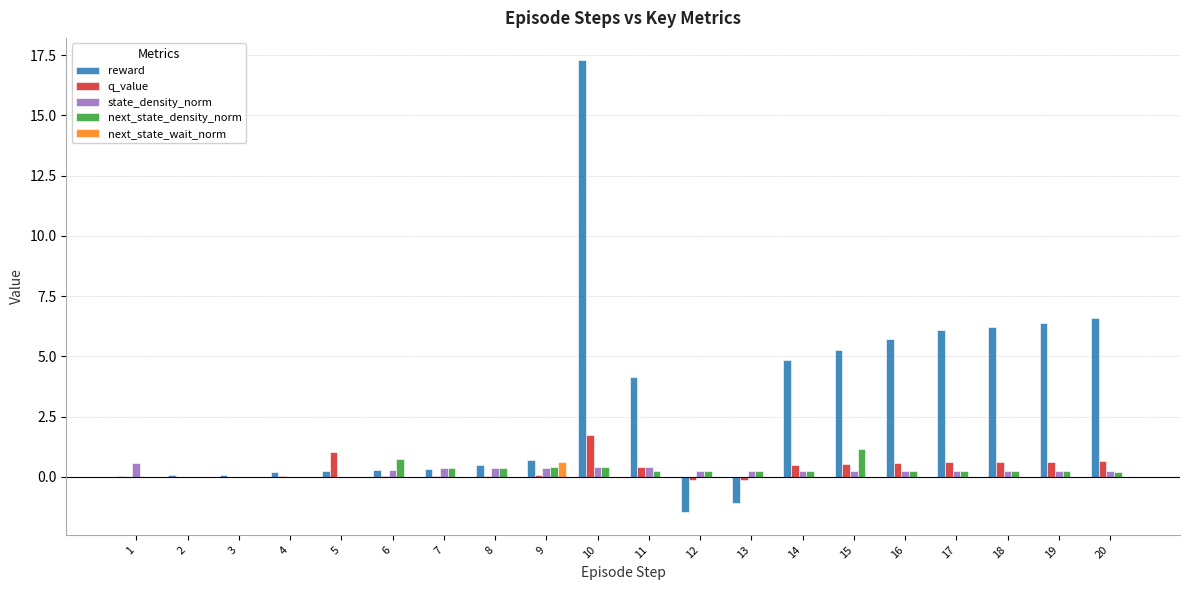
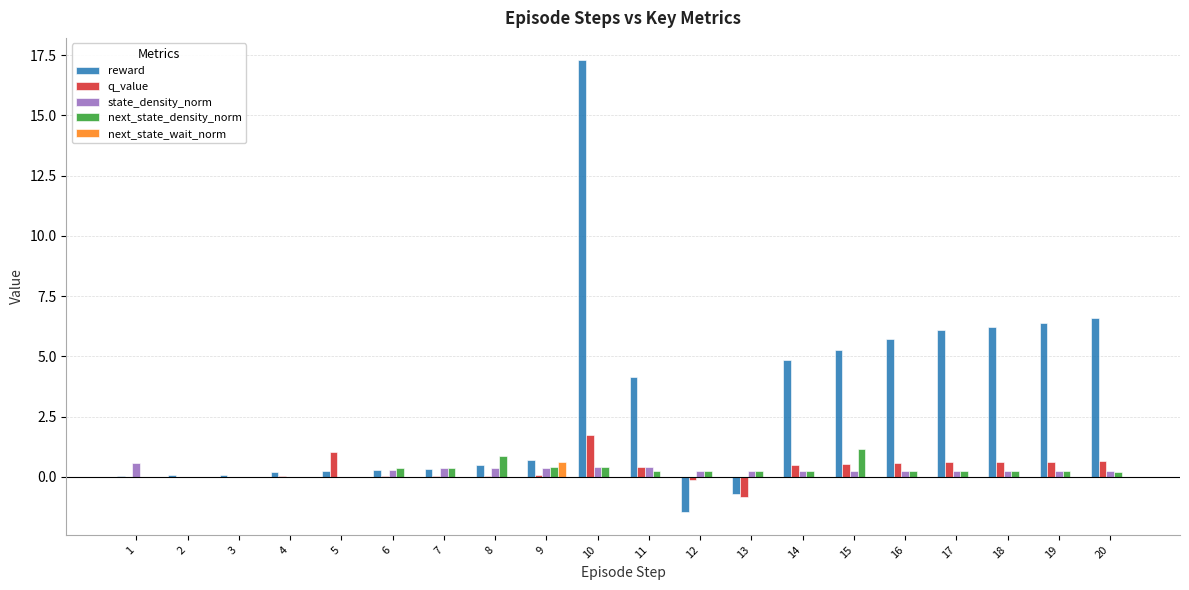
next_state_density_norm, 6: 0.7 -> 0.4
next_state_density_norm, 8: 0.4 -> 0.9
reward, 13: -1.1 -> -0.7
q_value, 13: -0.1 -> -0.8
